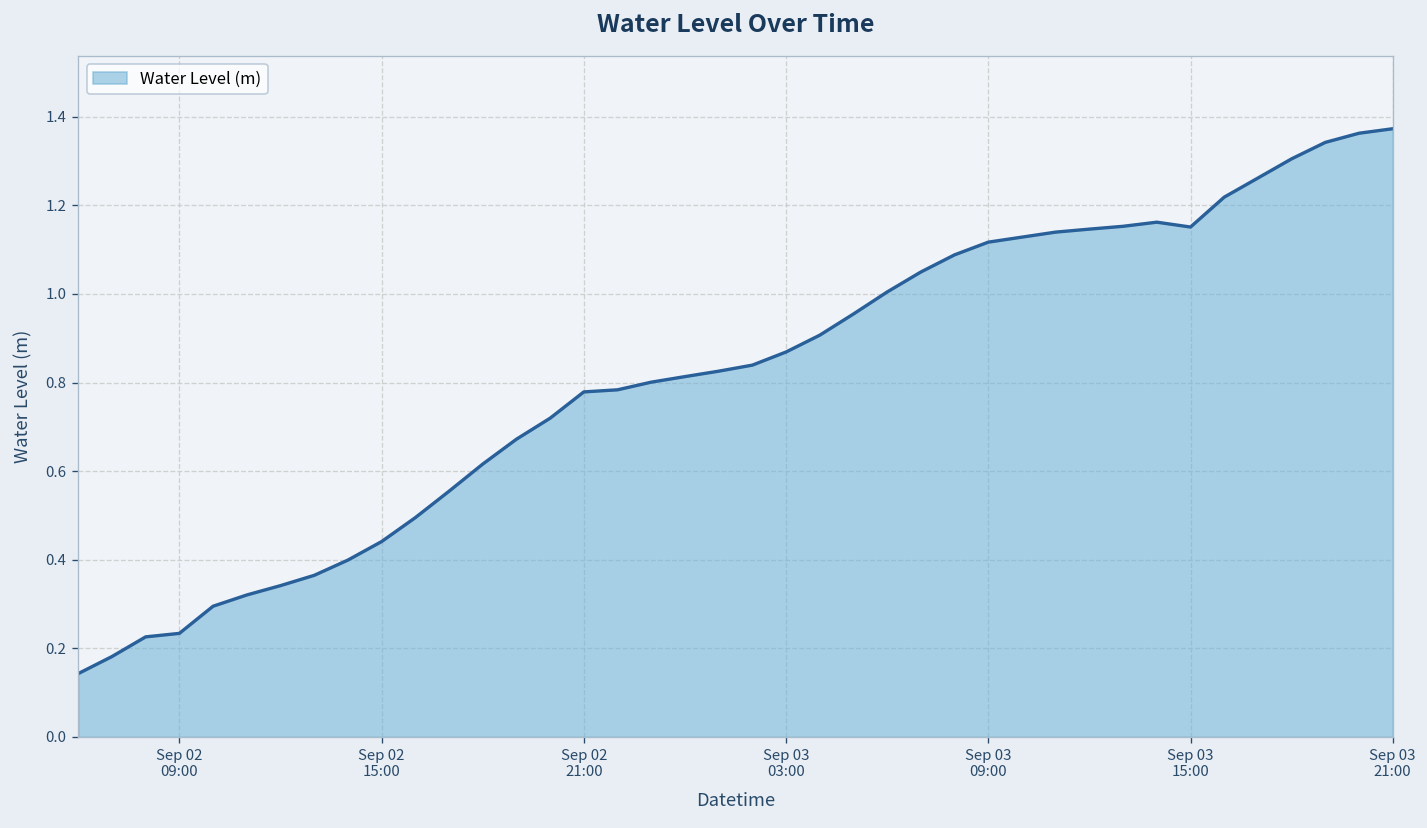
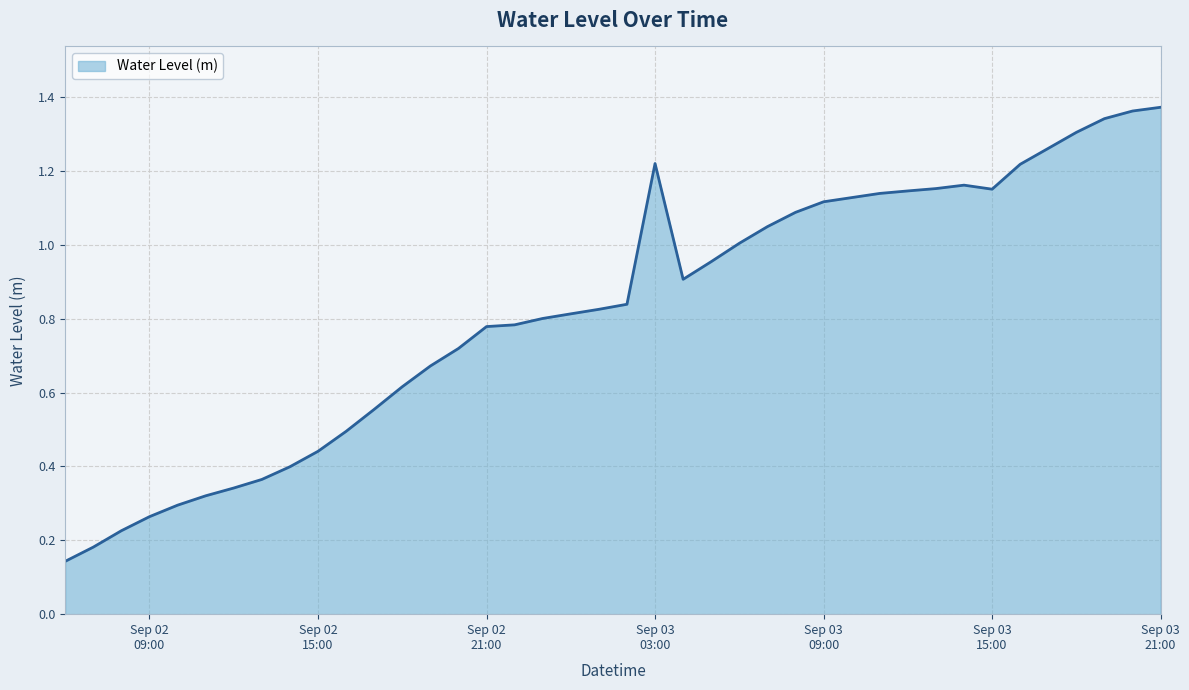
Sep 02 09:00: 0.23 -> 0.26
Sep 03 03:00: 0.87 -> 1.22
